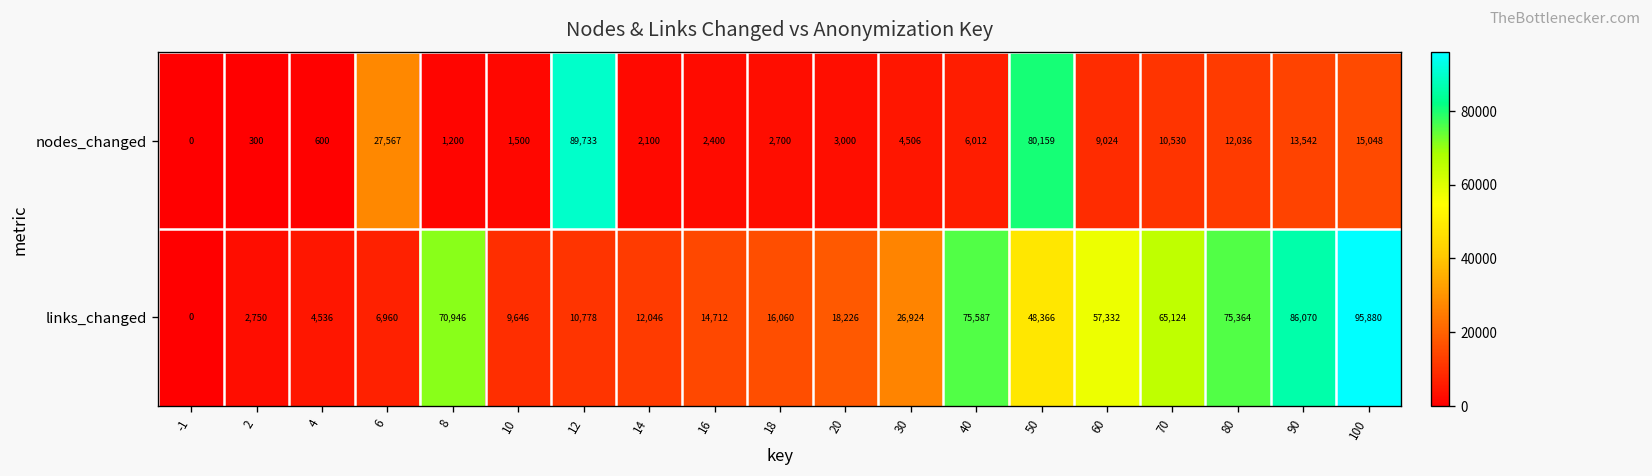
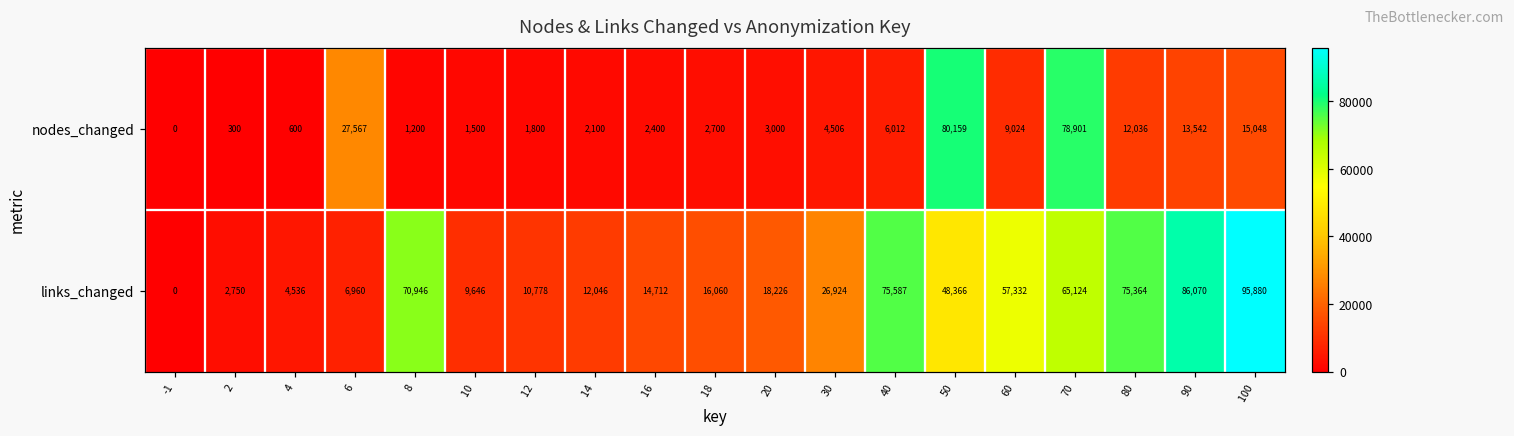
nodes_changed, 12: 89,733 -> 1,800
nodes_changed, 70: 10,530 -> 78,901
